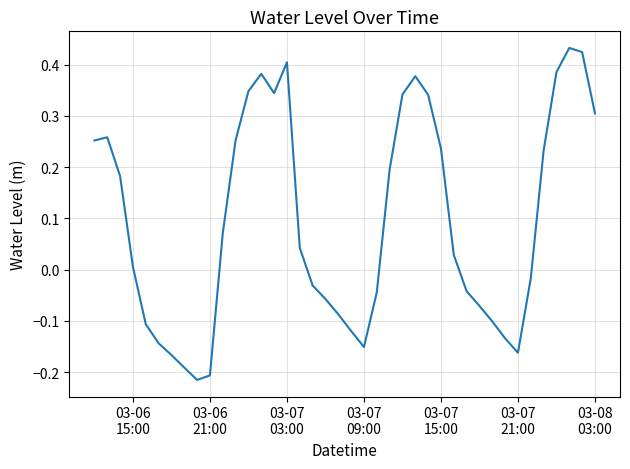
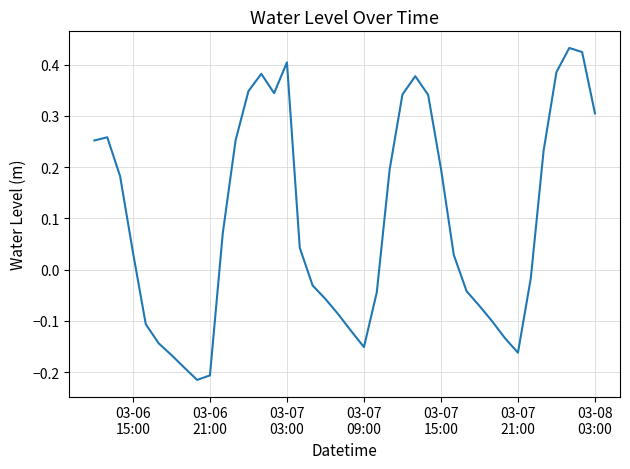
03-06 15:00: 0.01 -> 0.03
03-07 15:00: 0.24 -> 0.20
